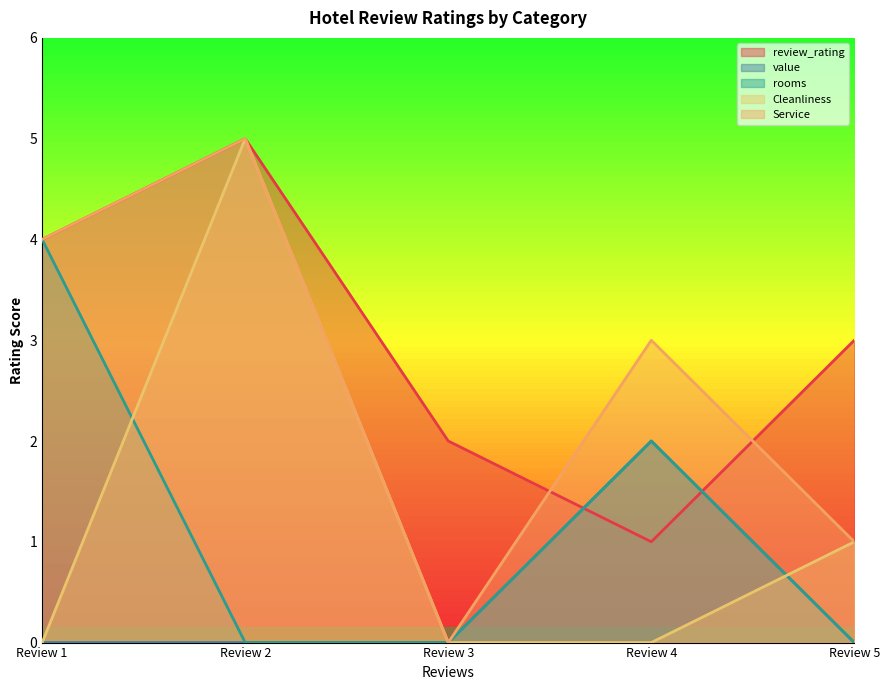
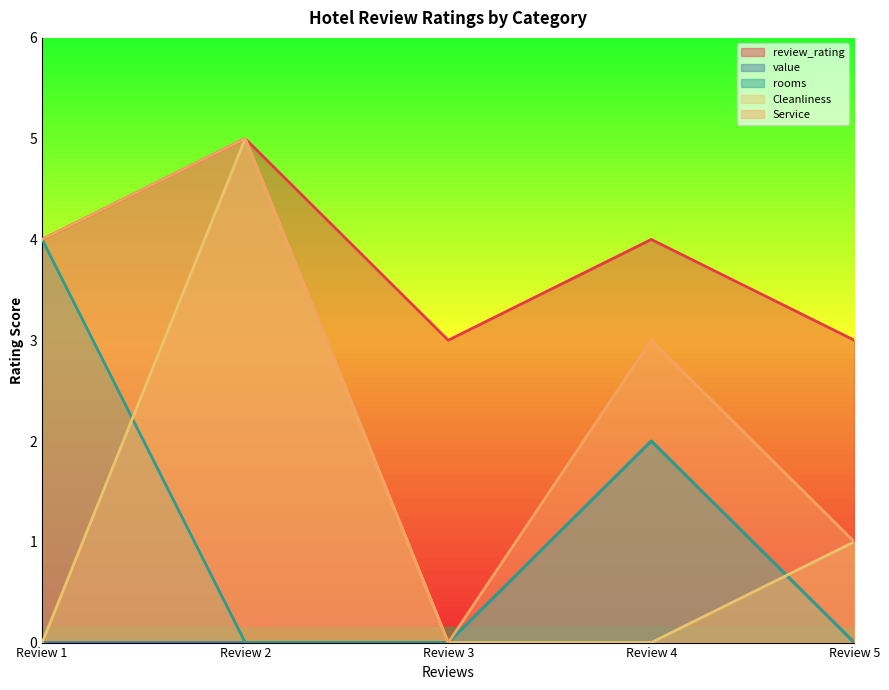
review_rating, Review 3: 2 -> 3
review_rating, Review 4: 1 -> 4
